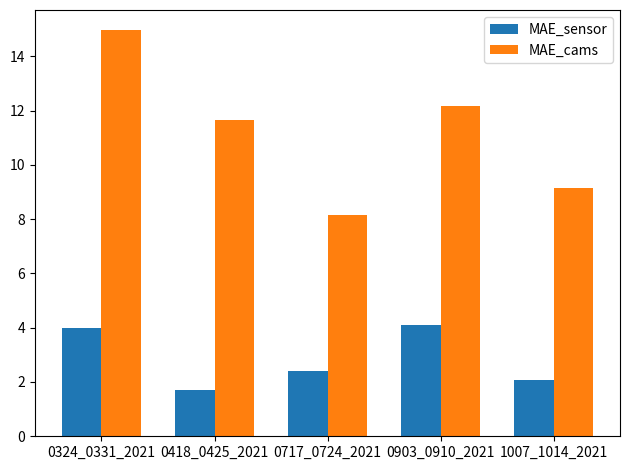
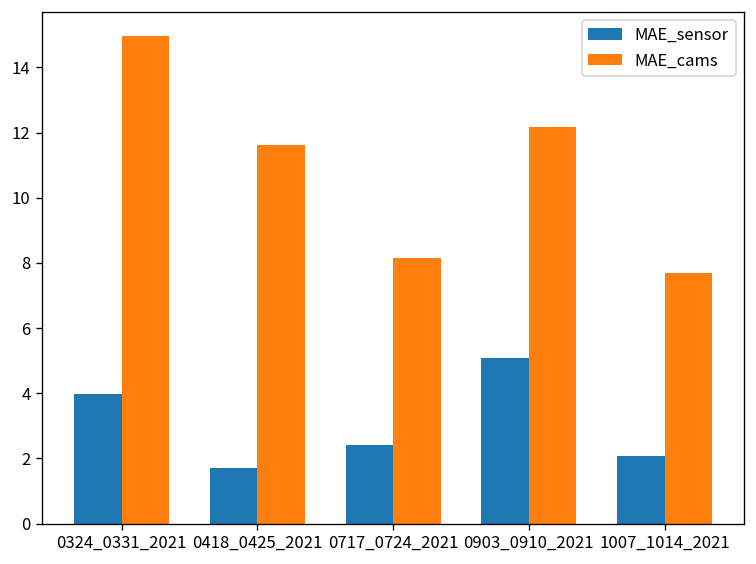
MAE_sensor, 0903_0910_2021: 4.1 -> 5.1
MAE_cams, 1007_1014_2021: 9.2 -> 7.7
